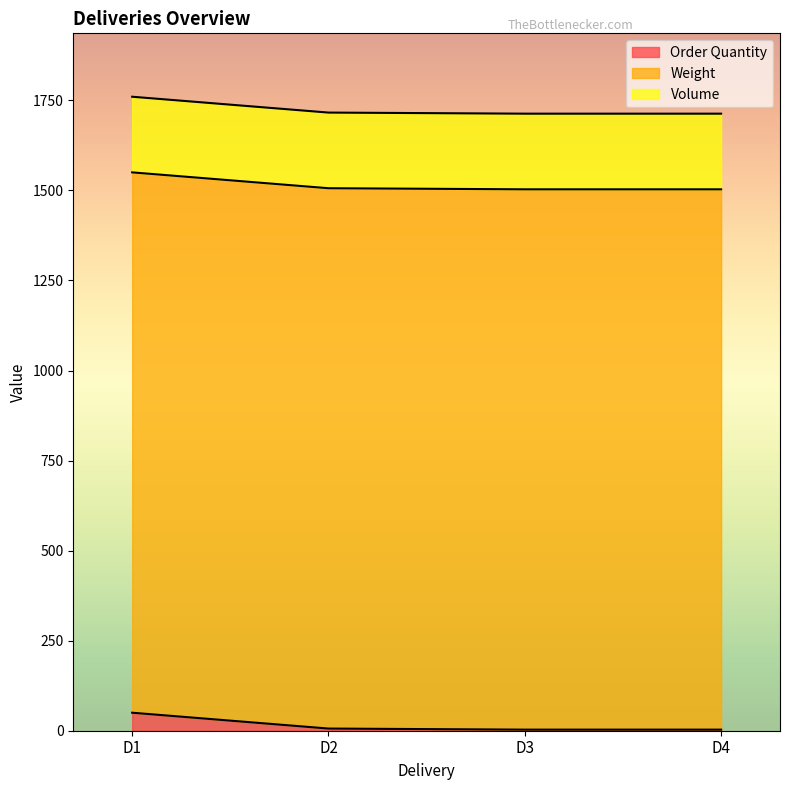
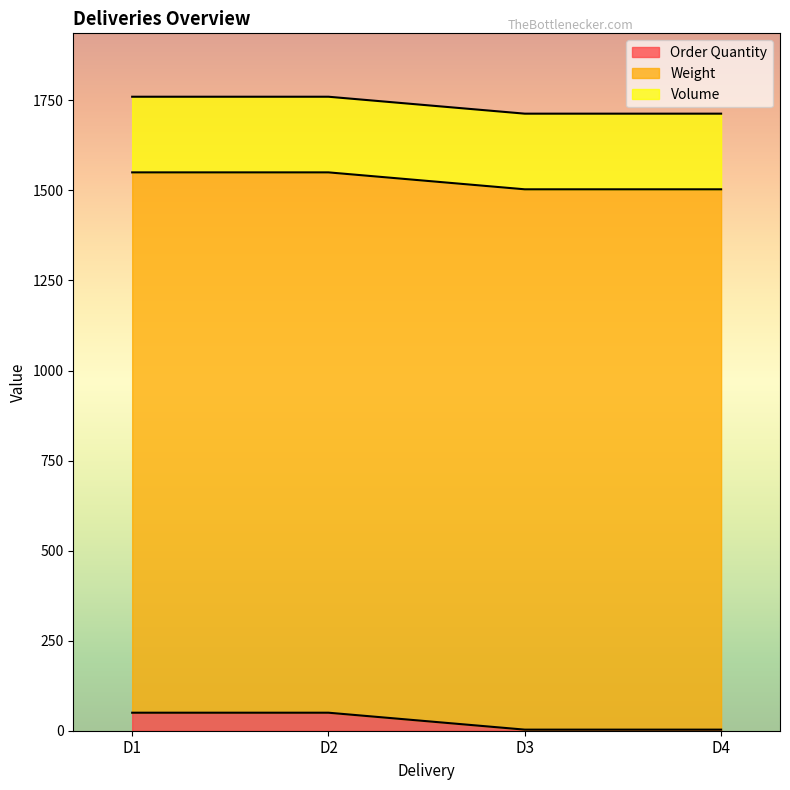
Order Quantity, D2: 10 -> 50
